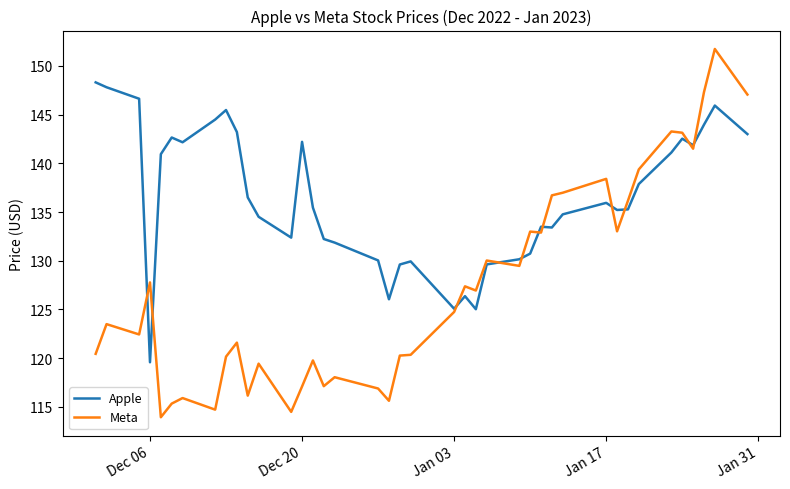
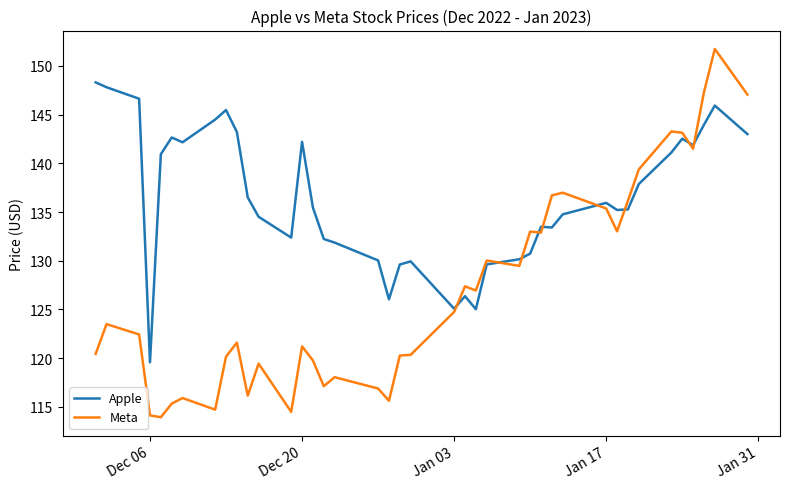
Meta, Dec 06: 128 -> 114
Meta, Dec 20: 117 -> 121
Meta, Jan 17: 138 -> 135
